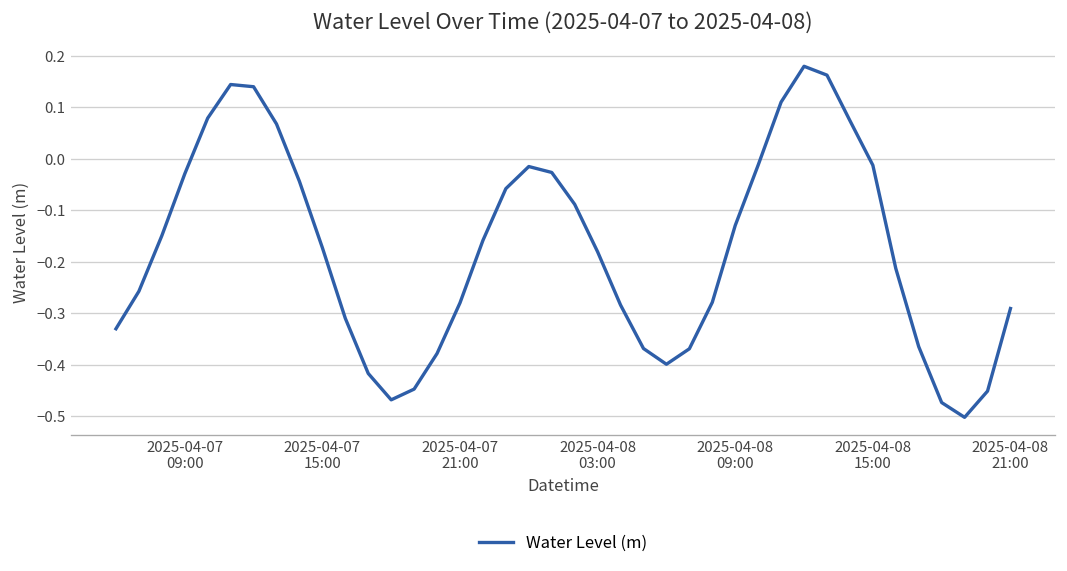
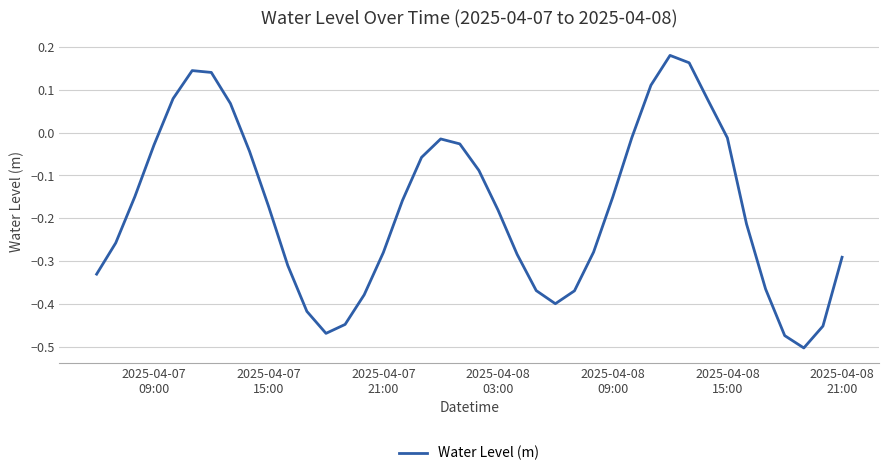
2025-04-08 09:00: -0.13 -> -0.15
